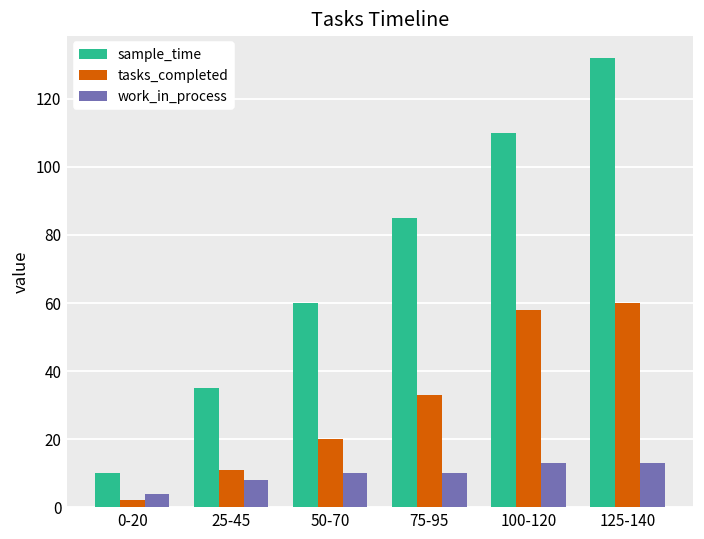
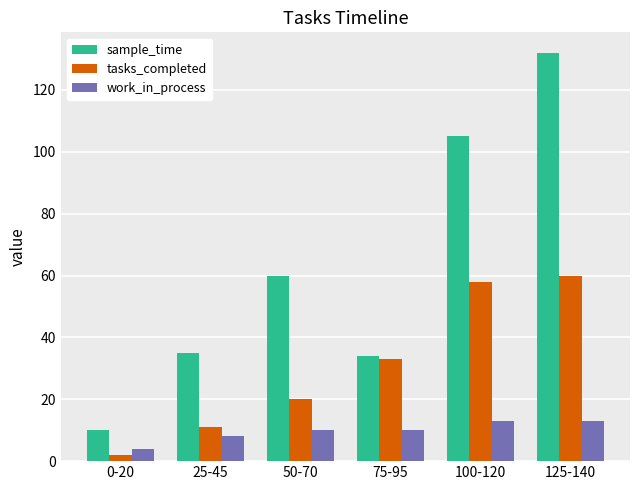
sample_time, 75-95: 85 -> 34
sample_time, 100-120: 110 -> 105
